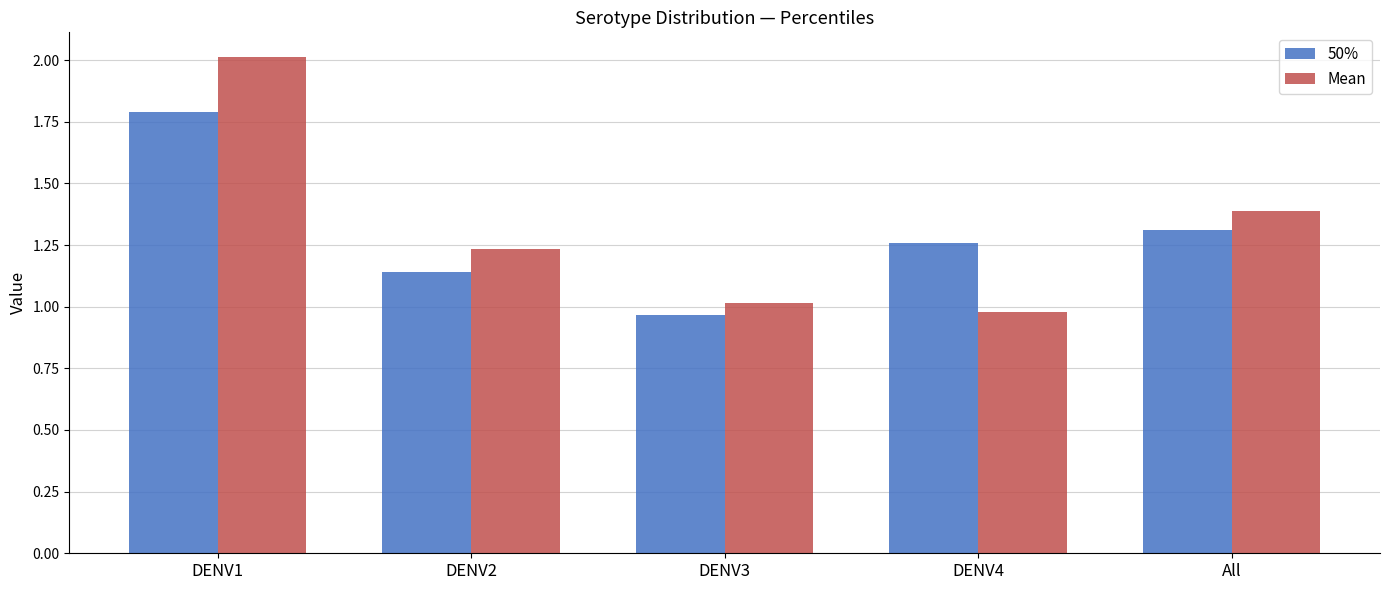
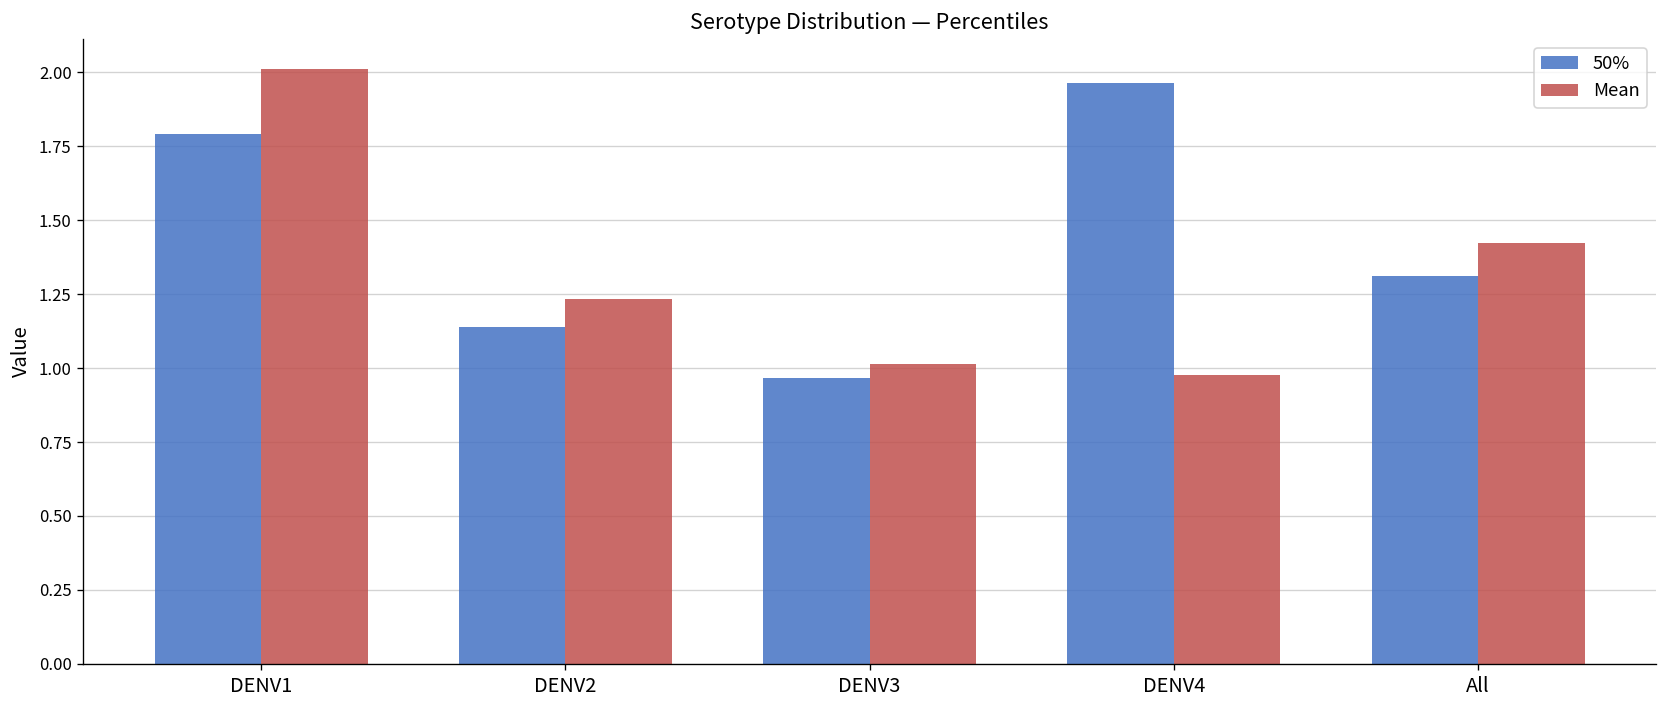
50%, DENV4: 1.26 -> 1.96
Mean, All: 1.39 -> 1.42
